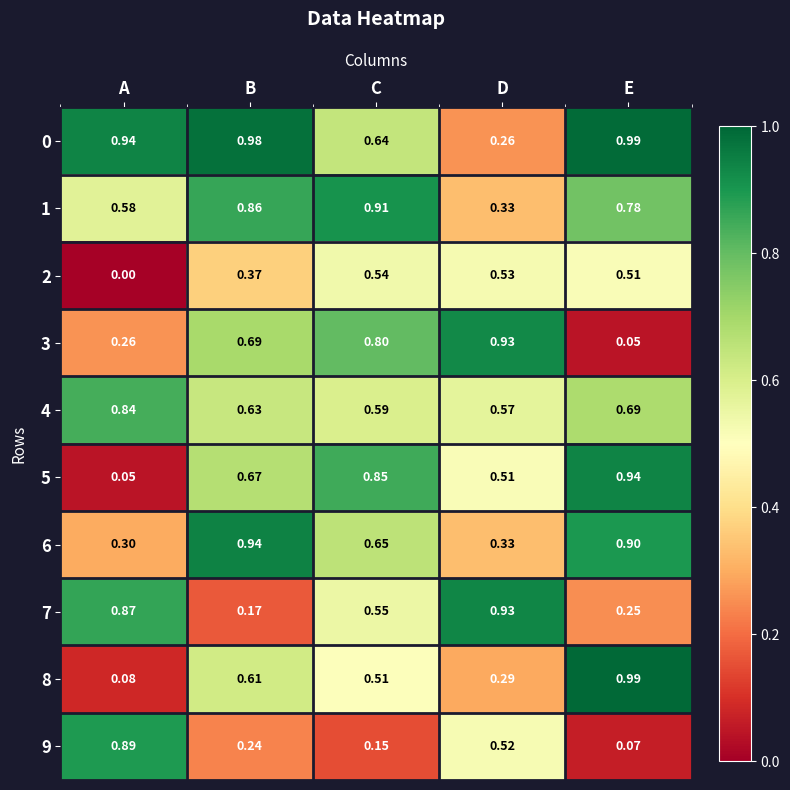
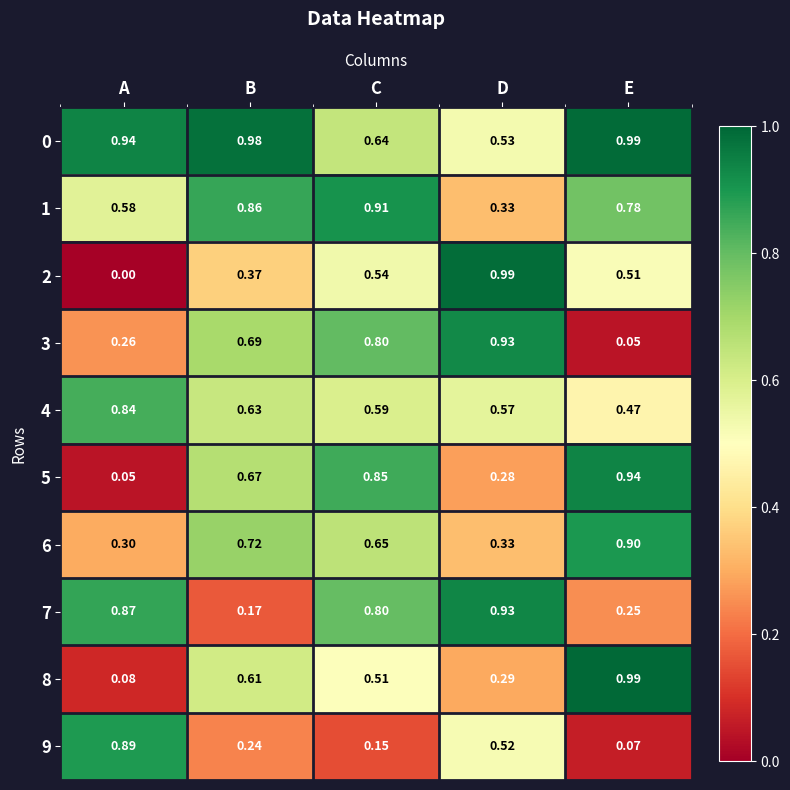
0, D: 0.26 -> 0.53
2, D: 0.53 -> 0.99
4, E: 0.69 -> 0.47
5, D: 0.51 -> 0.28
6, B: 0.94 -> 0.72
7, C: 0.55 -> 0.80
